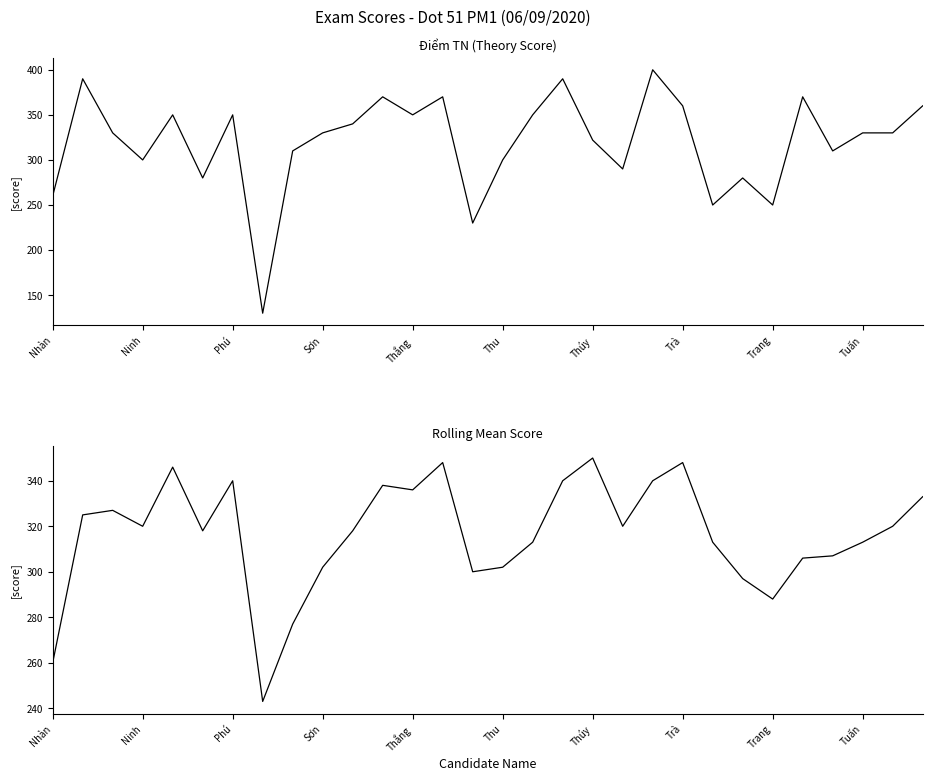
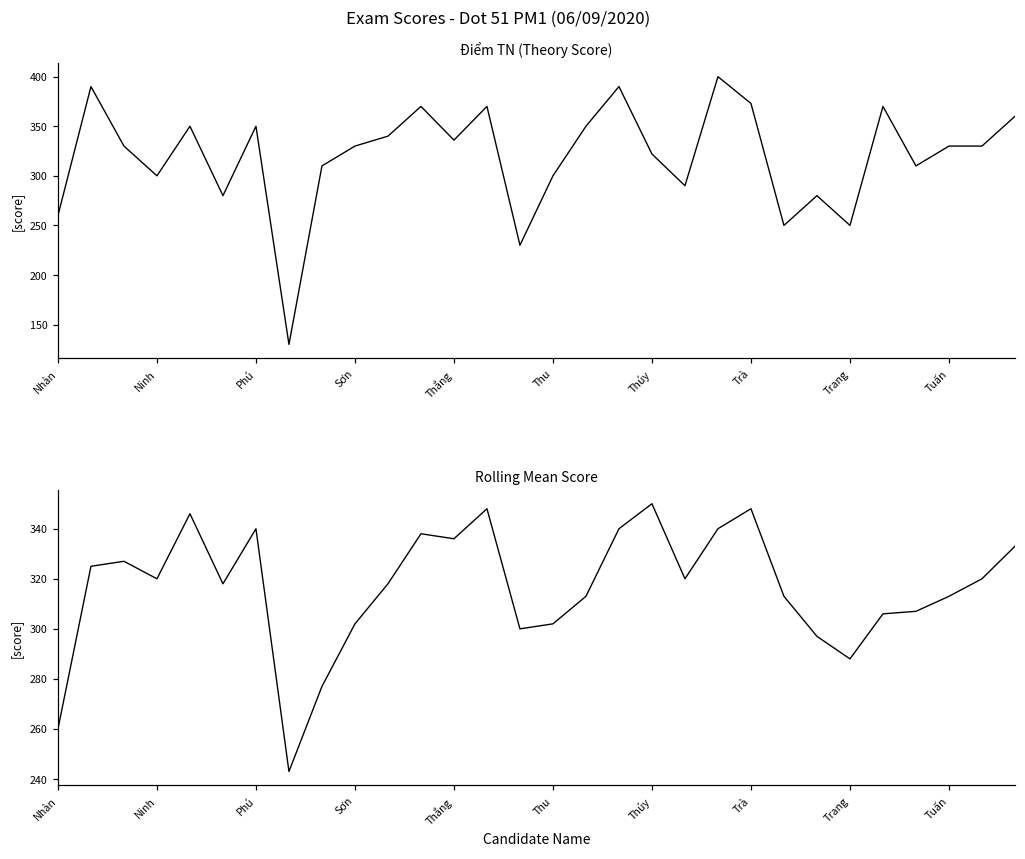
Điểm TN (Theory Score), Thắng: 350 -> 340
Điểm TN (Theory Score), Trà: 360 -> 370
